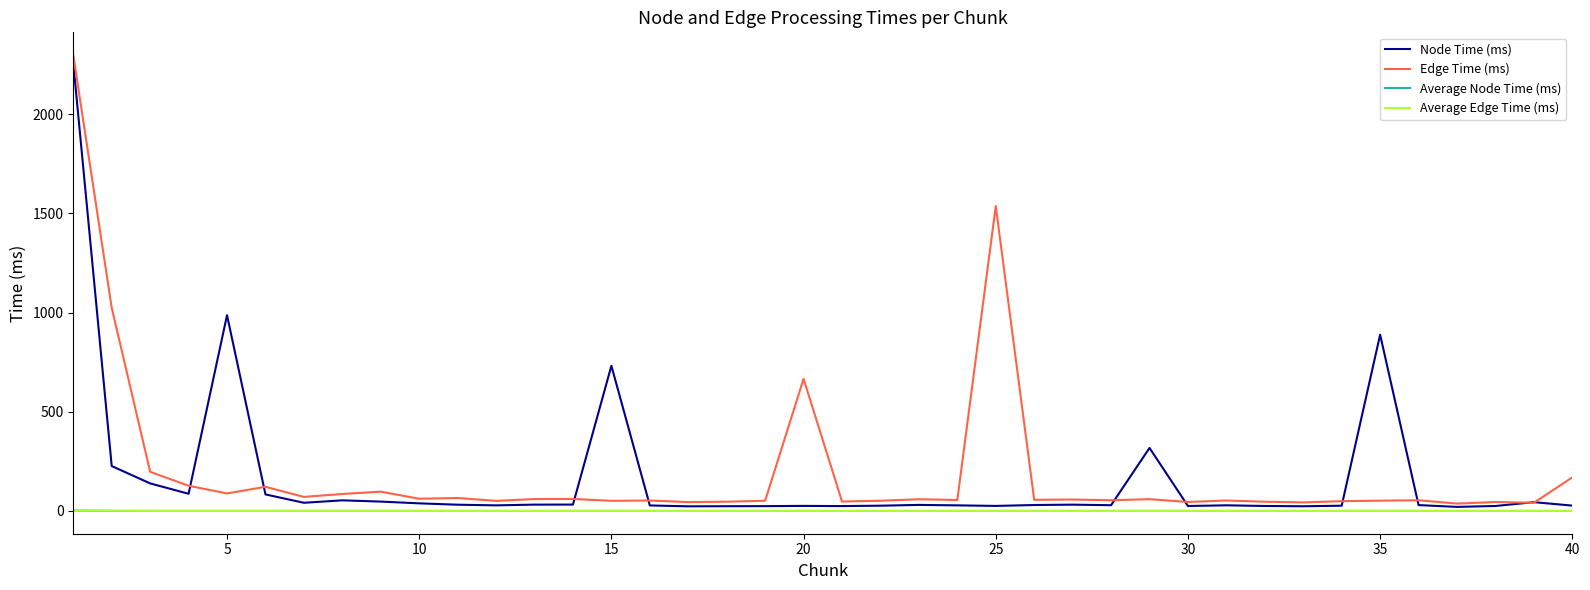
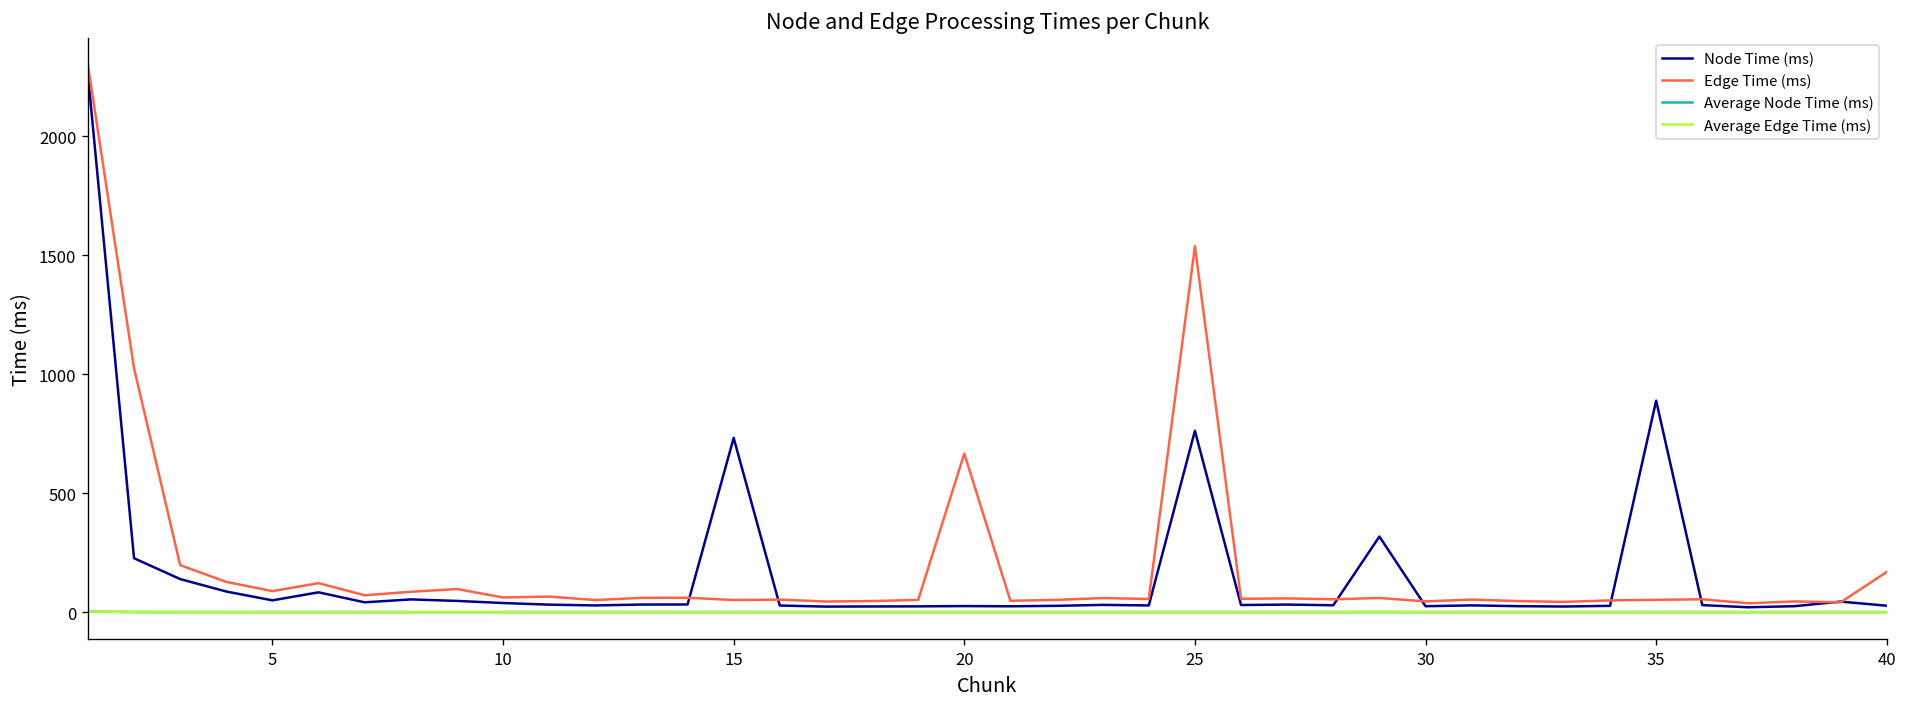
Node Time (ms), 5: 990 -> 50
Node Time (ms), 25: 30 -> 760
